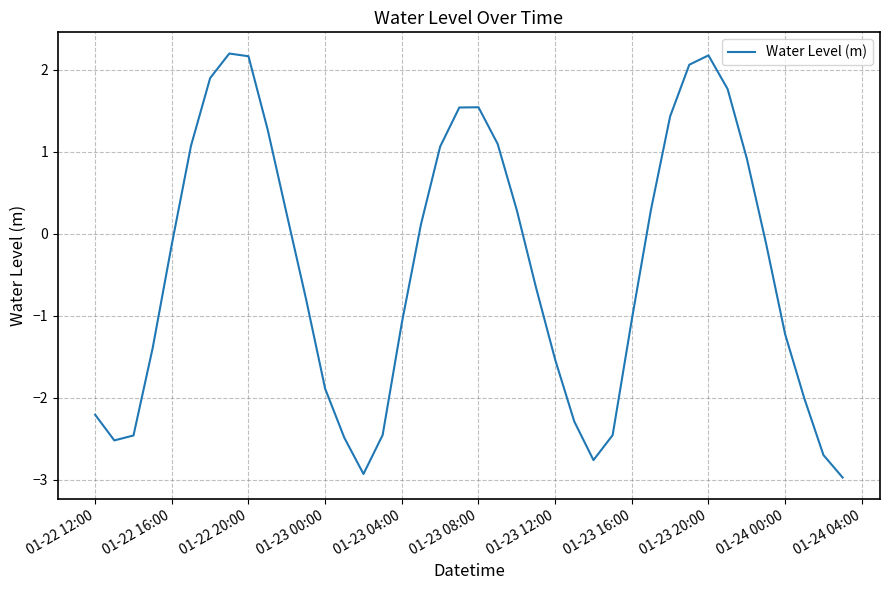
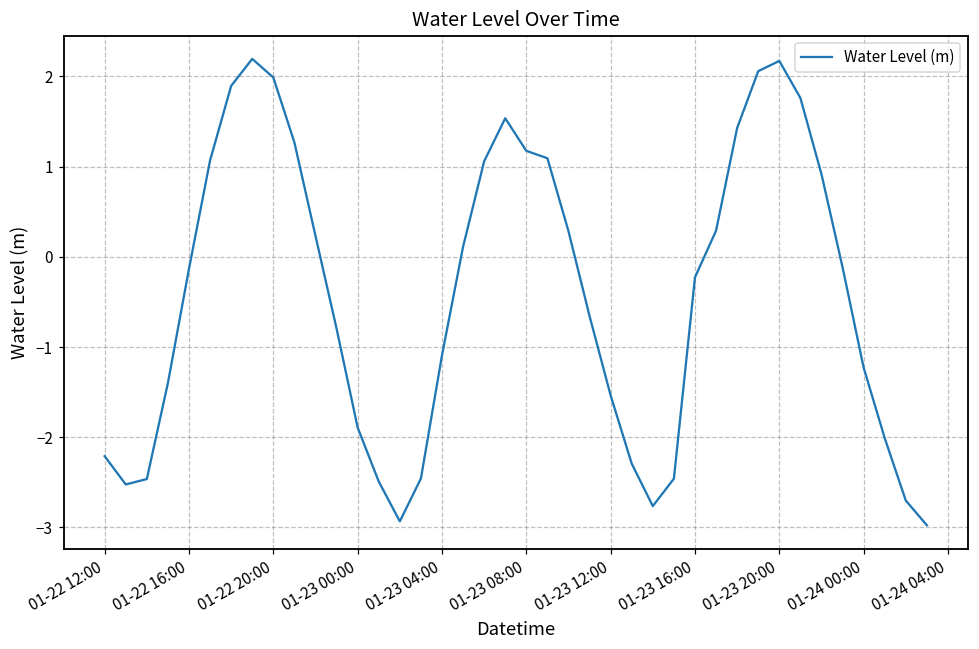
01-22 20:00: 2.2 -> 2.0
01-23 08:00: 1.5 -> 1.2
01-23 16:00: -1.1 -> -0.2
